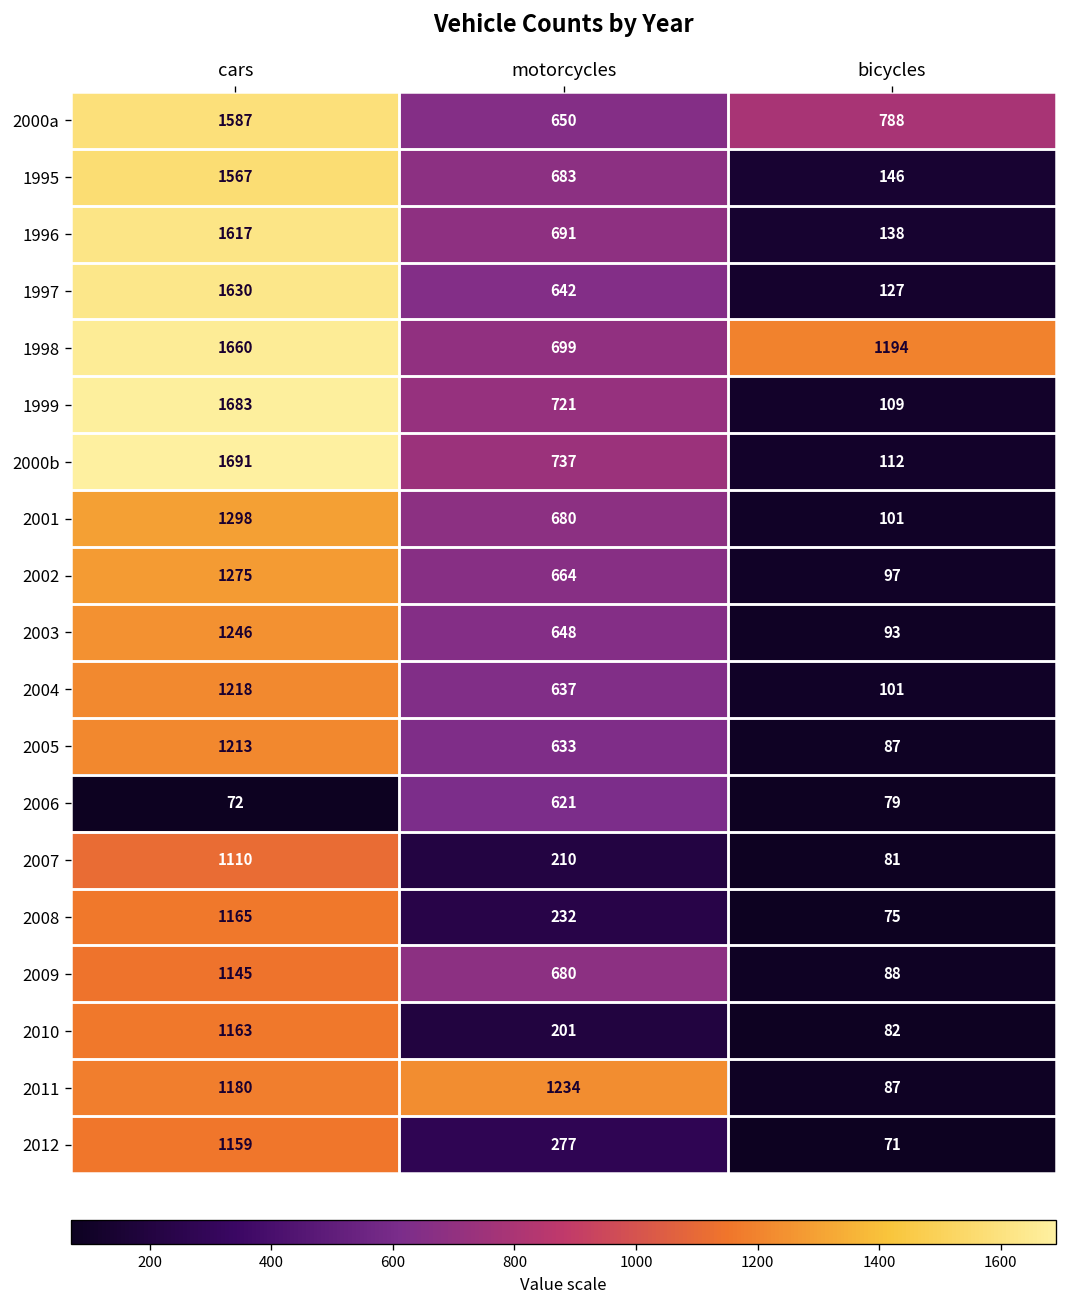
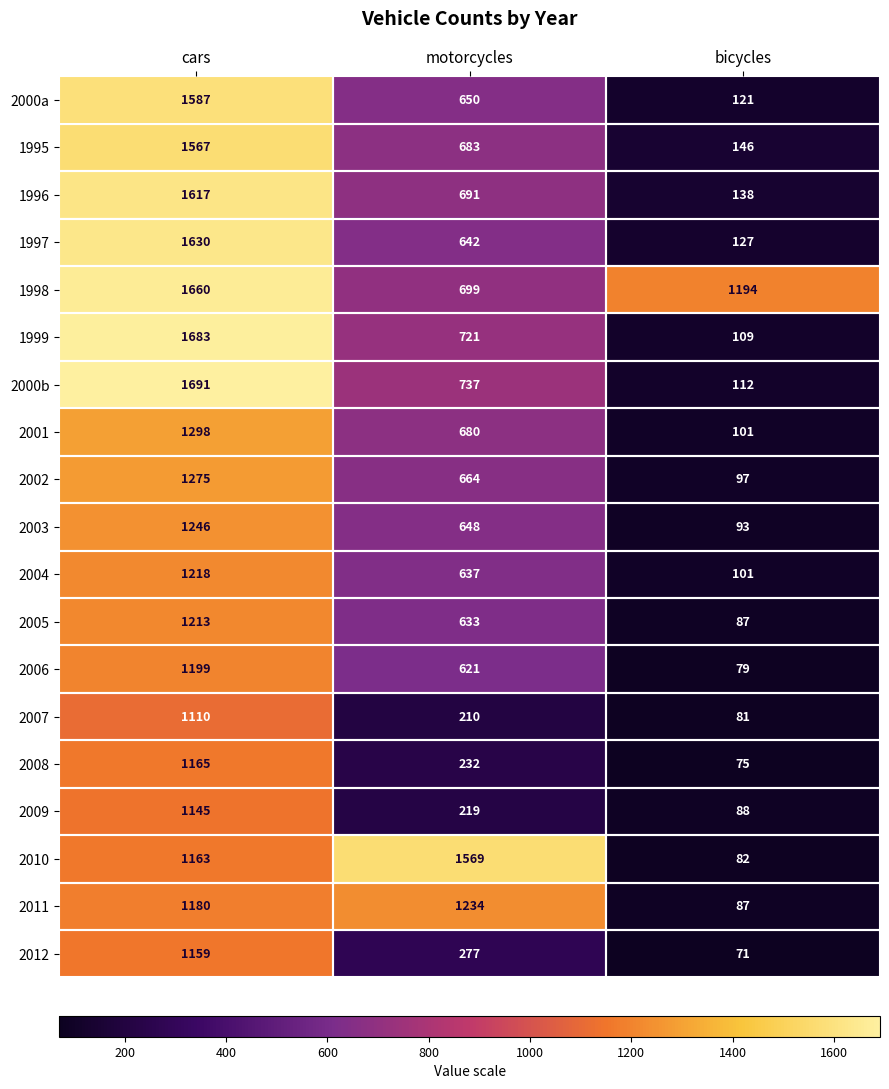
2000a, bicycles: 788 -> 121
2006, cars: 72 -> 1199
2009, motorcycles: 680 -> 219
2010, motorcycles: 201 -> 1569
